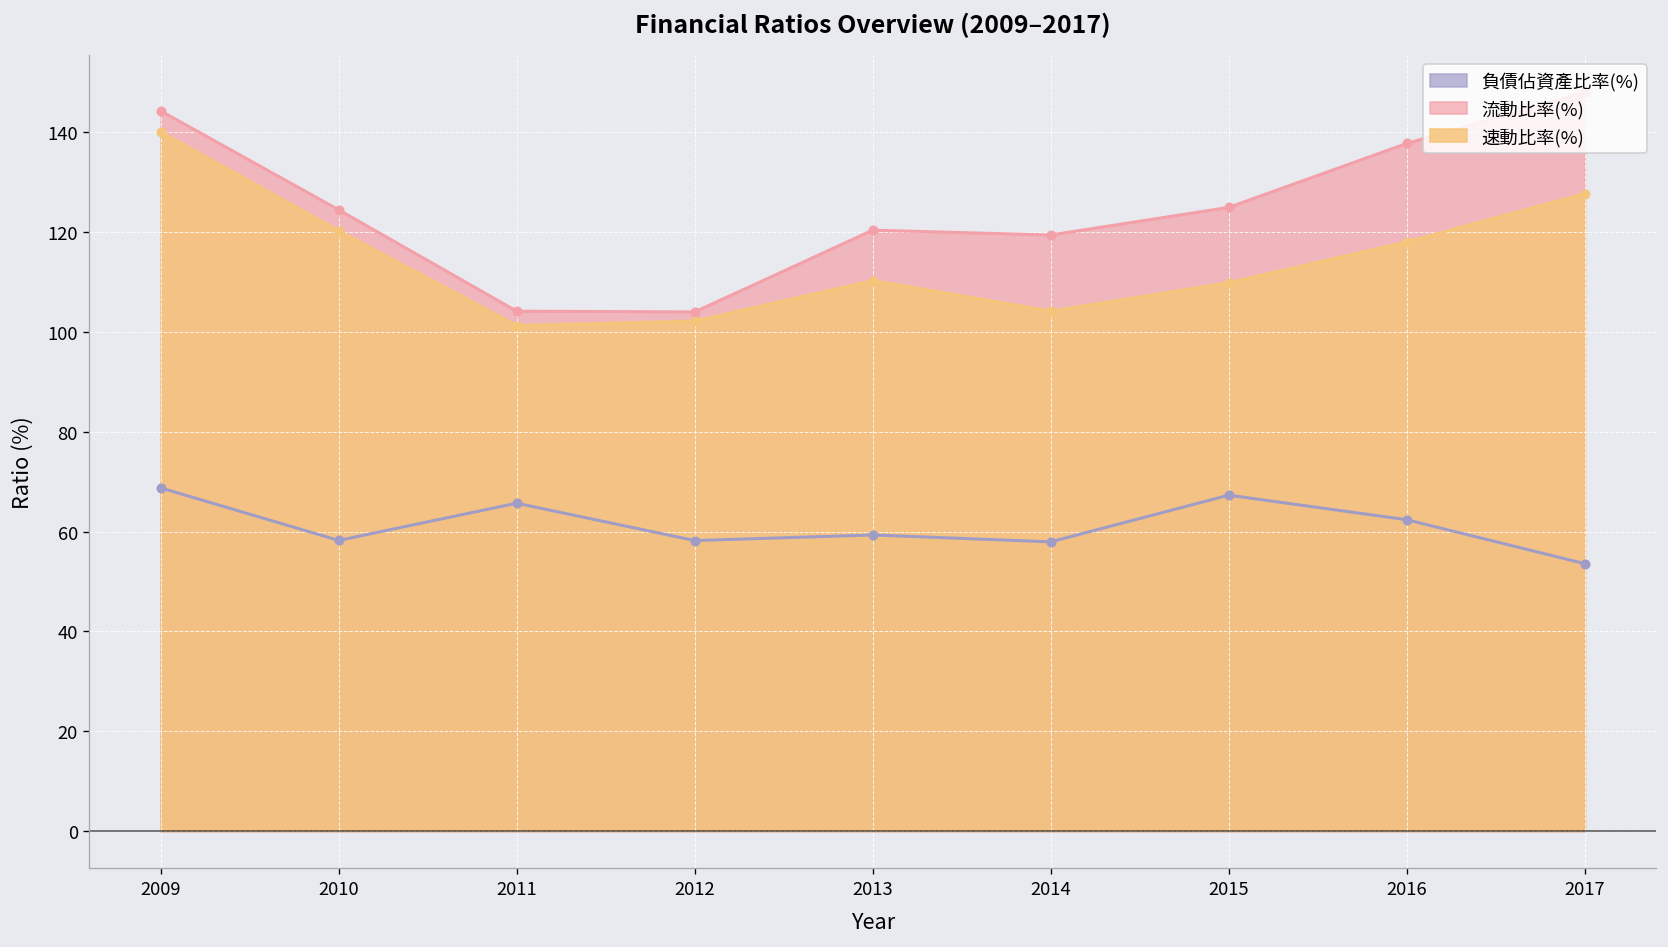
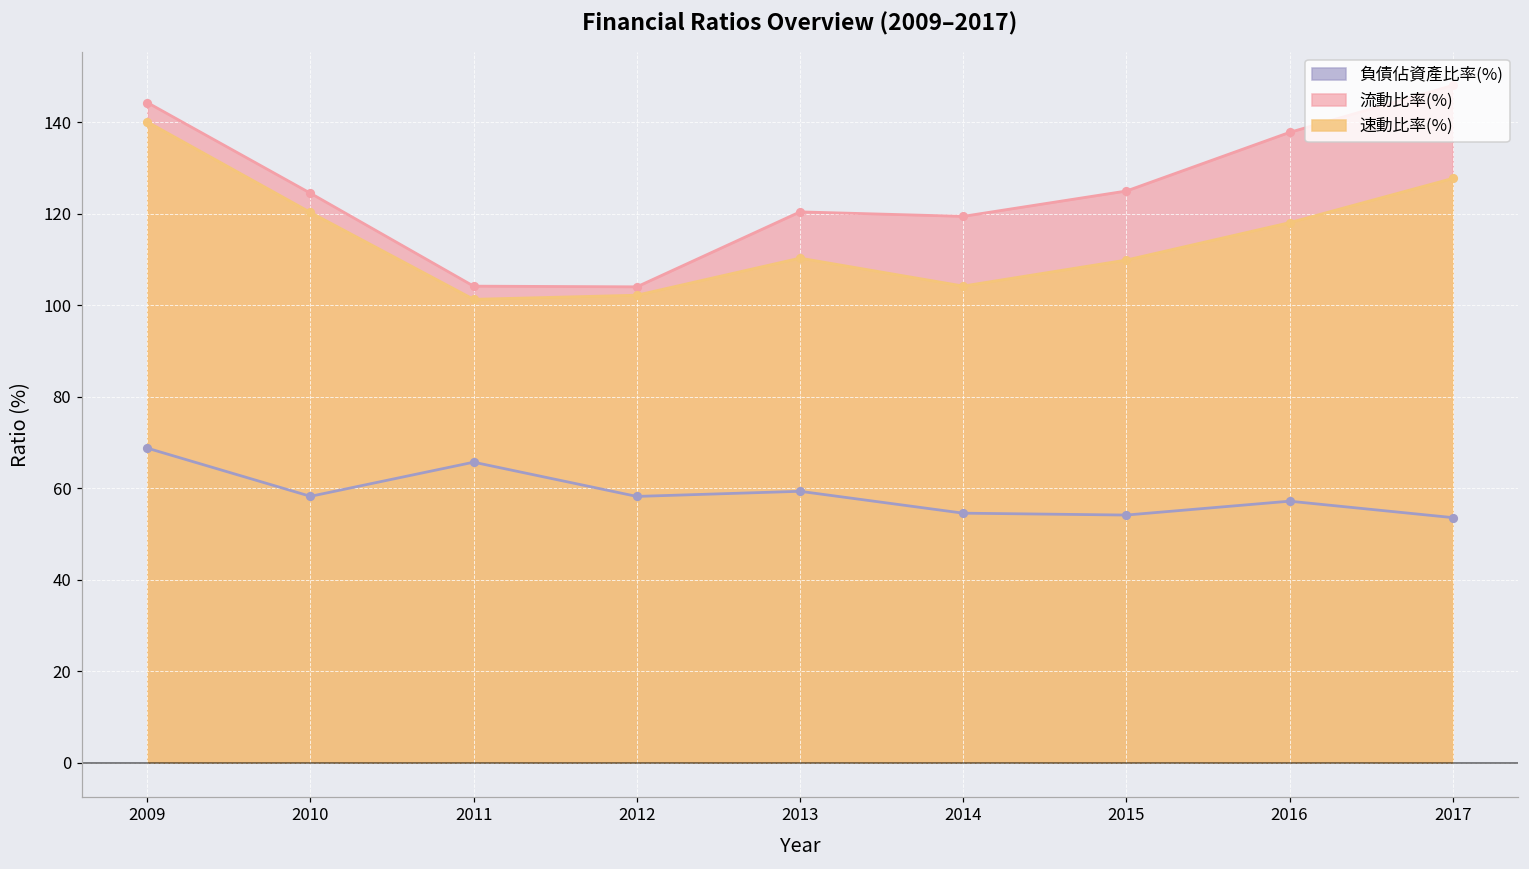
負債佔資產比率(%), 2014: 58 -> 55
負債佔資產比率(%), 2015: 67 -> 54
負債佔資產比率(%), 2016: 62 -> 57
